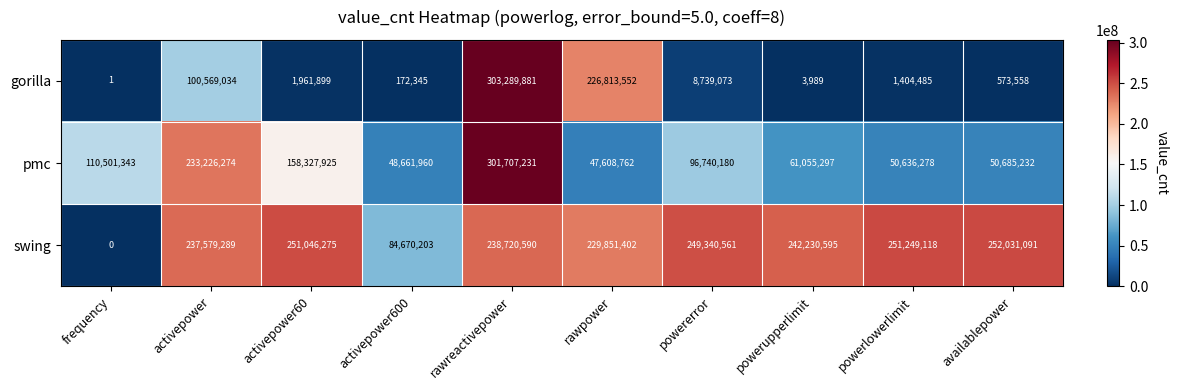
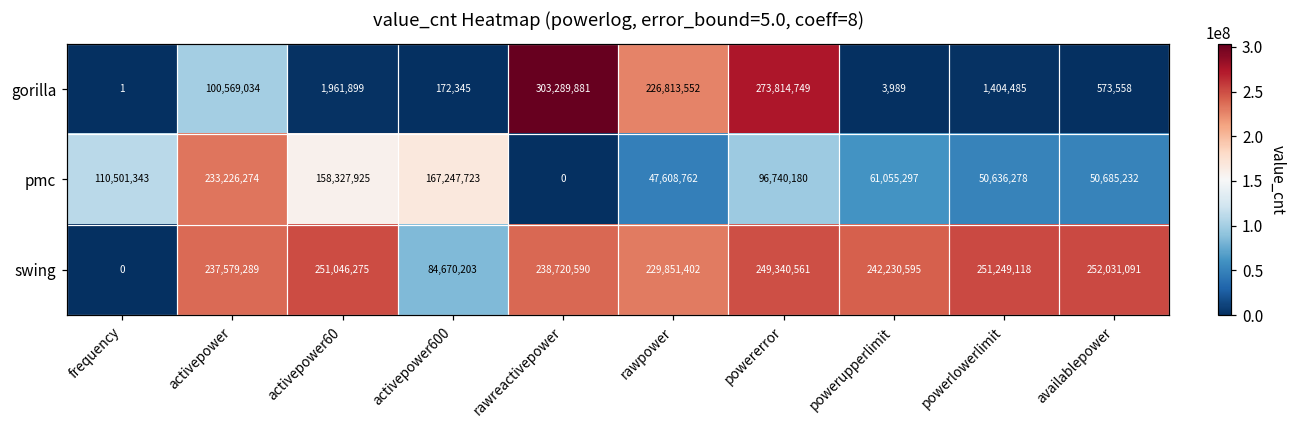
gorilla, powererror: 8,739,073 -> 273,814,749
pmc, activepower600: 48,661,960 -> 167,247,723
pmc, rawreactivepower: 301,707,231 -> 0
